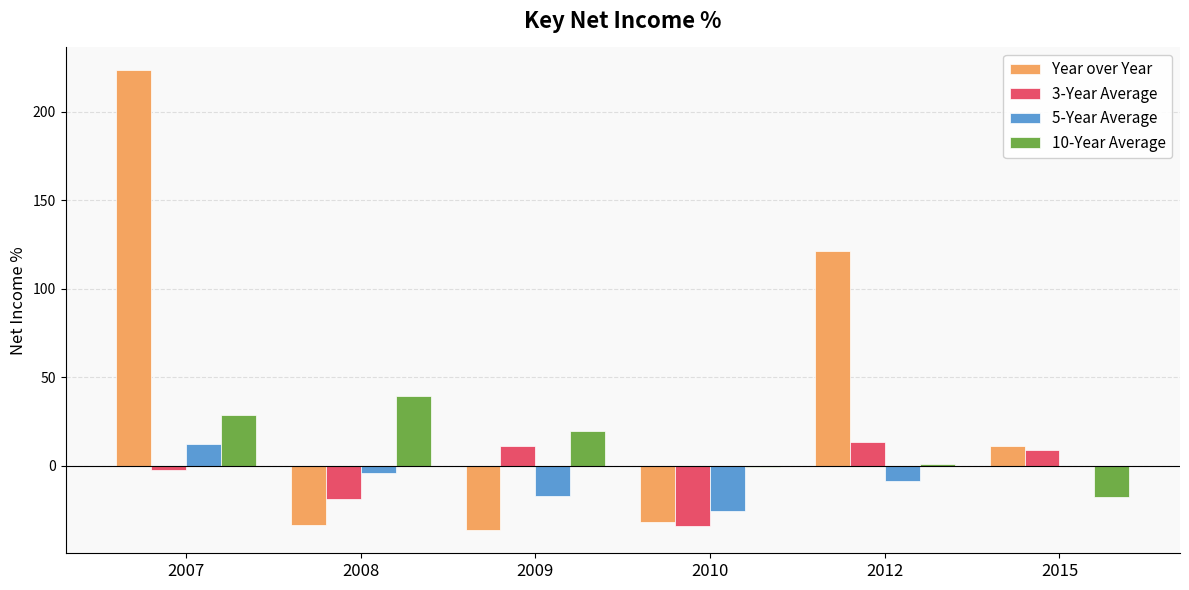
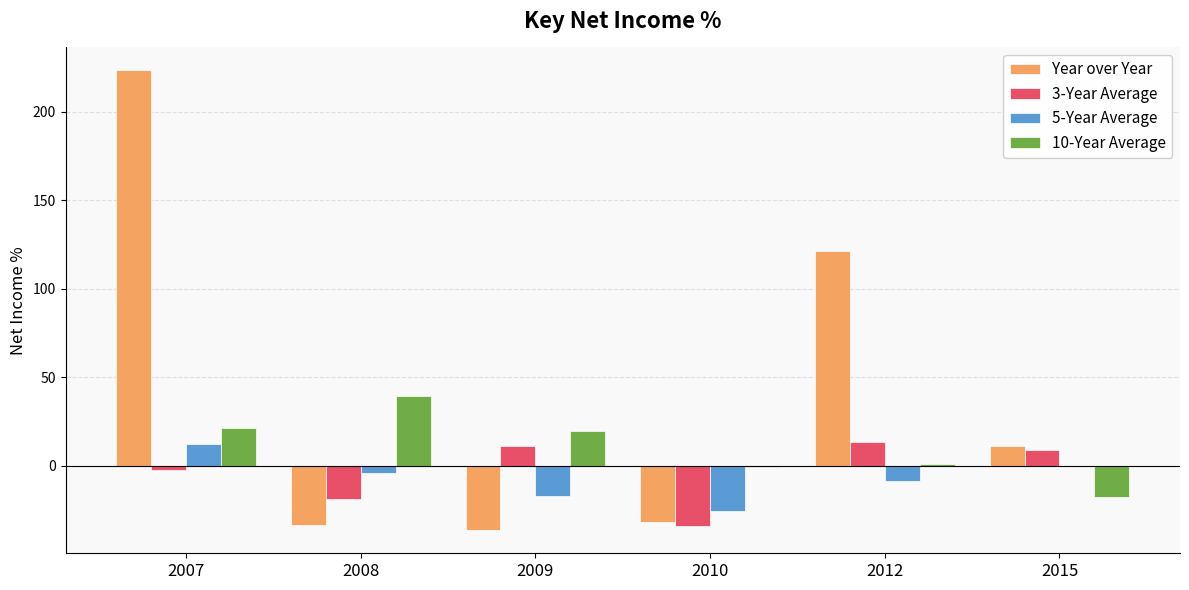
10-Year Average, 2007: 28 -> 21
